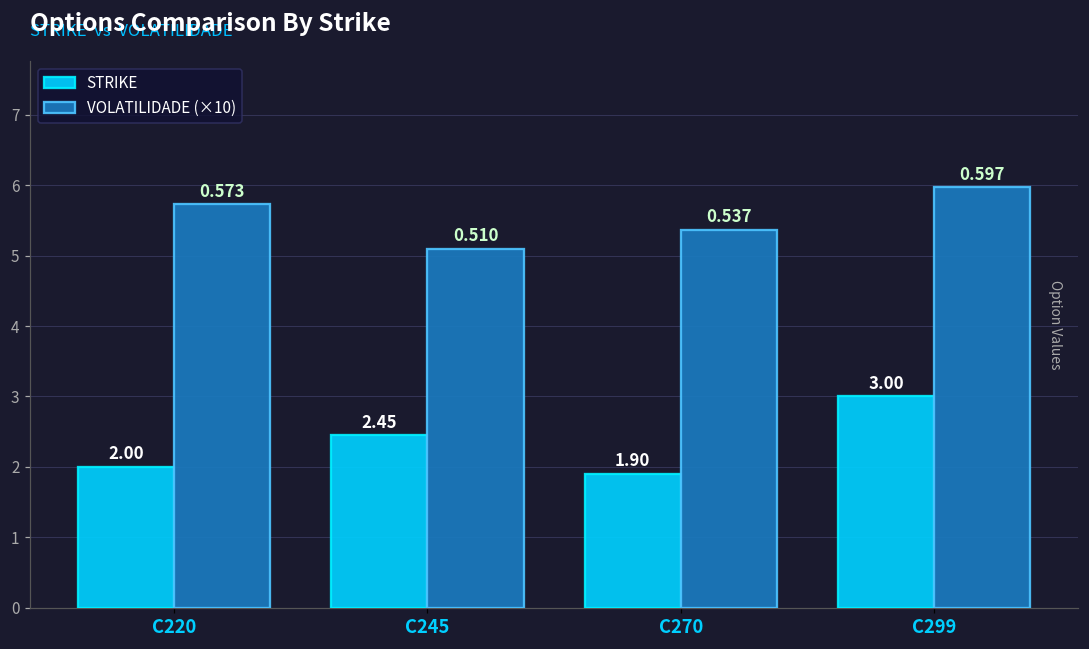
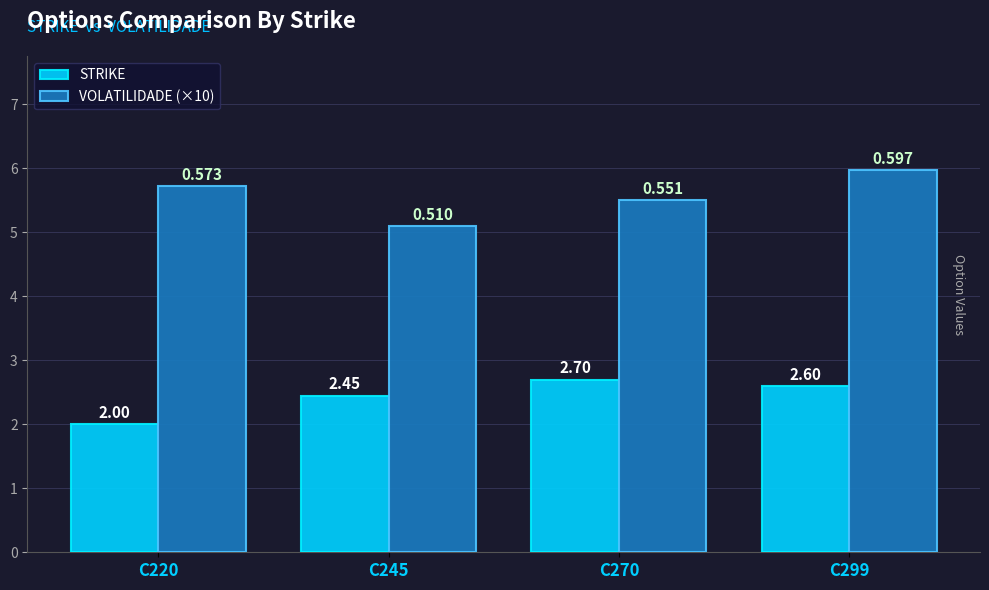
STRIKE, C270: 1.90 -> 2.70
VOLATILIDADE (×10), C270: 0.537 -> 0.551
STRIKE, C299: 3.00 -> 2.60
